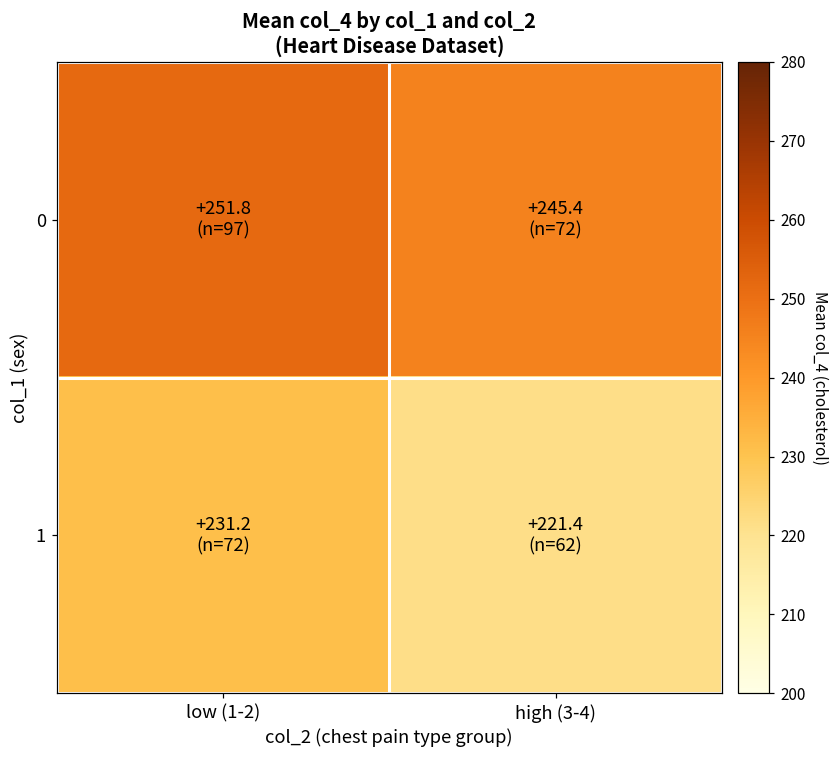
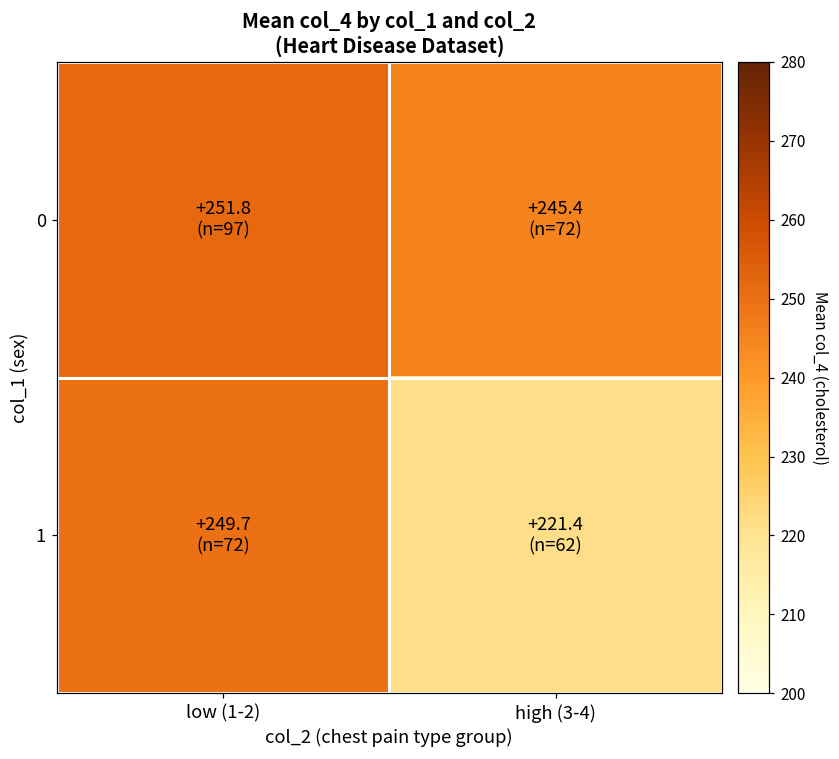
1, low (1-2): +231.2 -> +249.7
